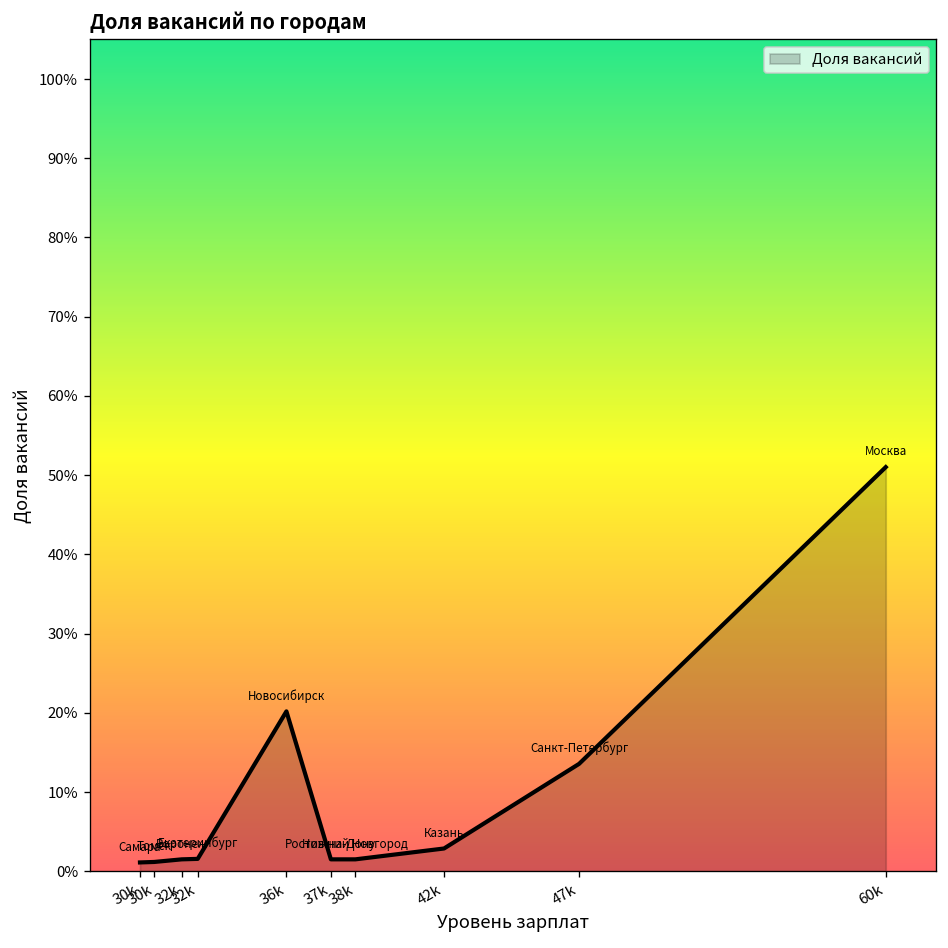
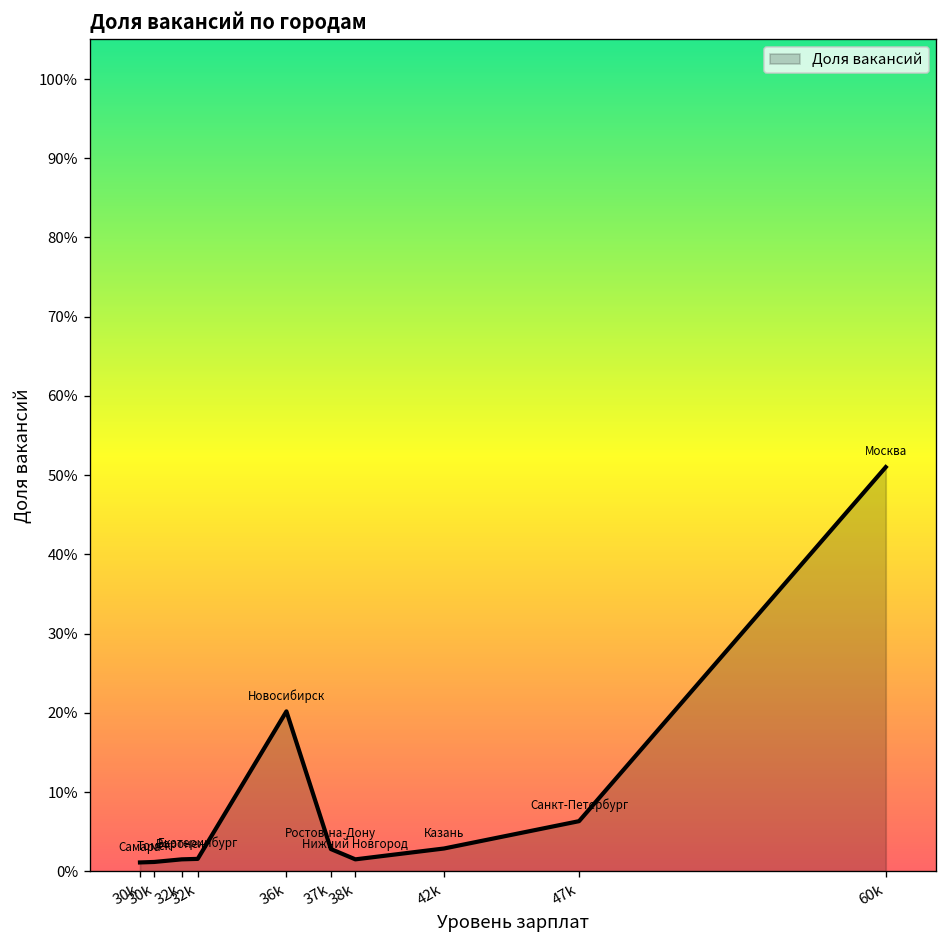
37k: 2% -> 3%
47k: 14% -> 6%
